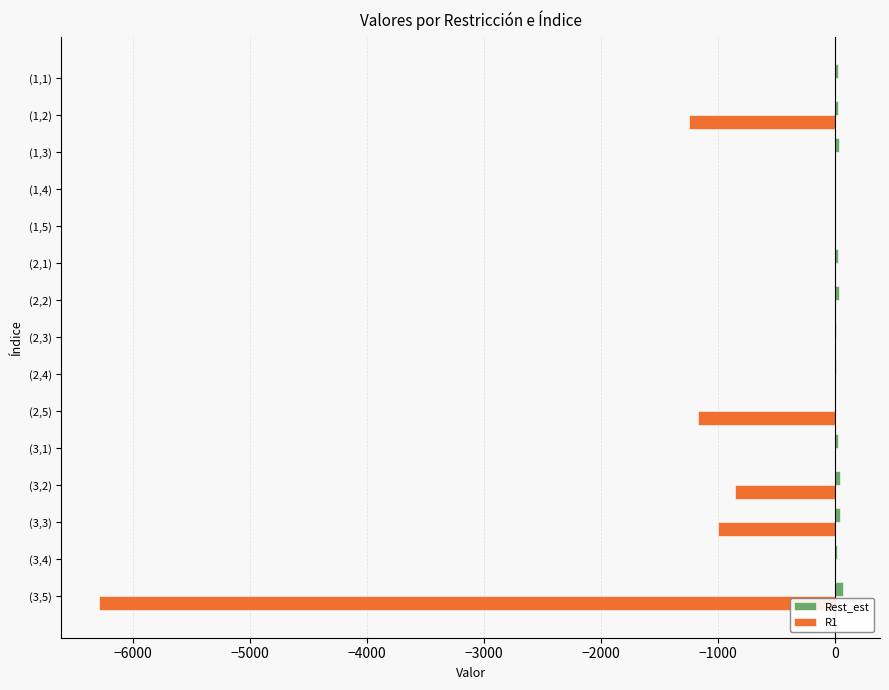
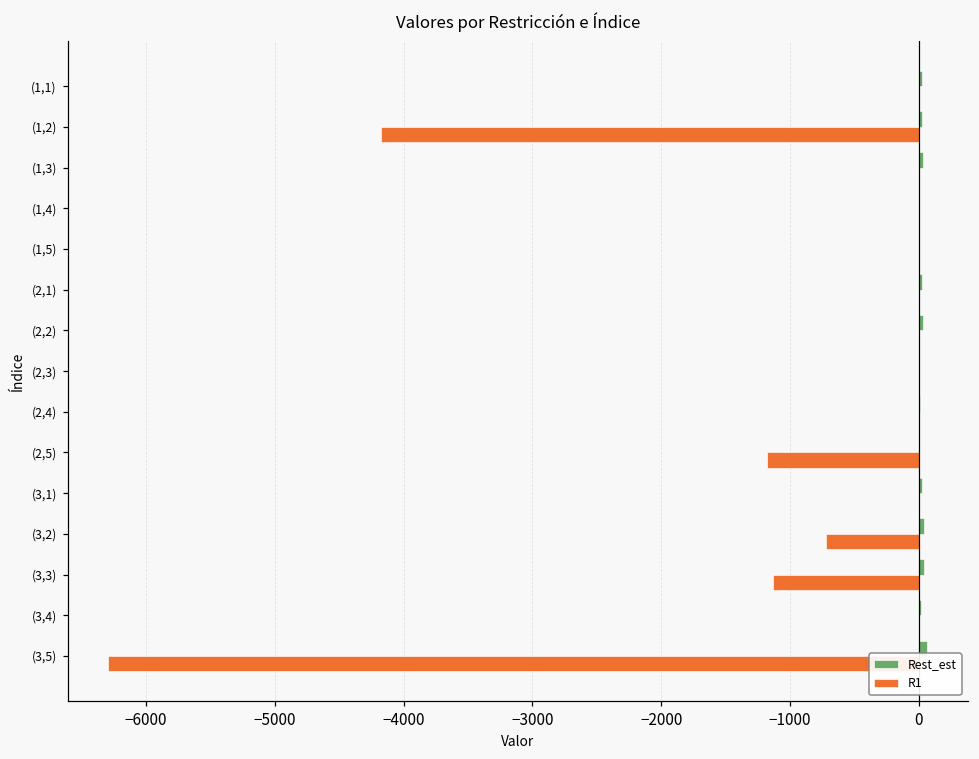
R1, (1,2): -1250 -> -4180
R1, (3,2): -860 -> -720
R1, (3,3): -1000 -> -1130
